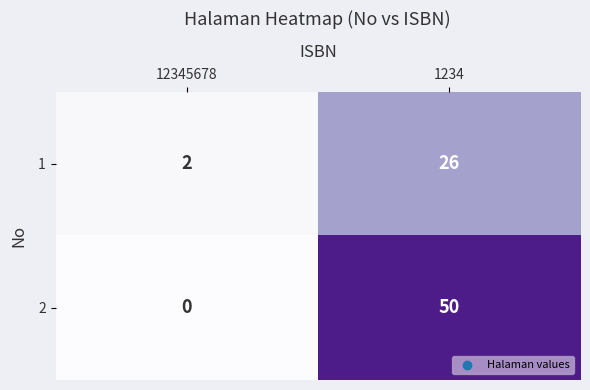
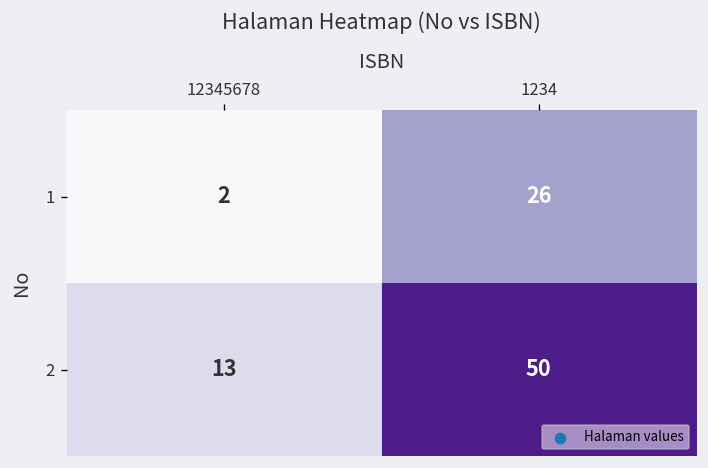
2, 12345678: 0 -> 13
